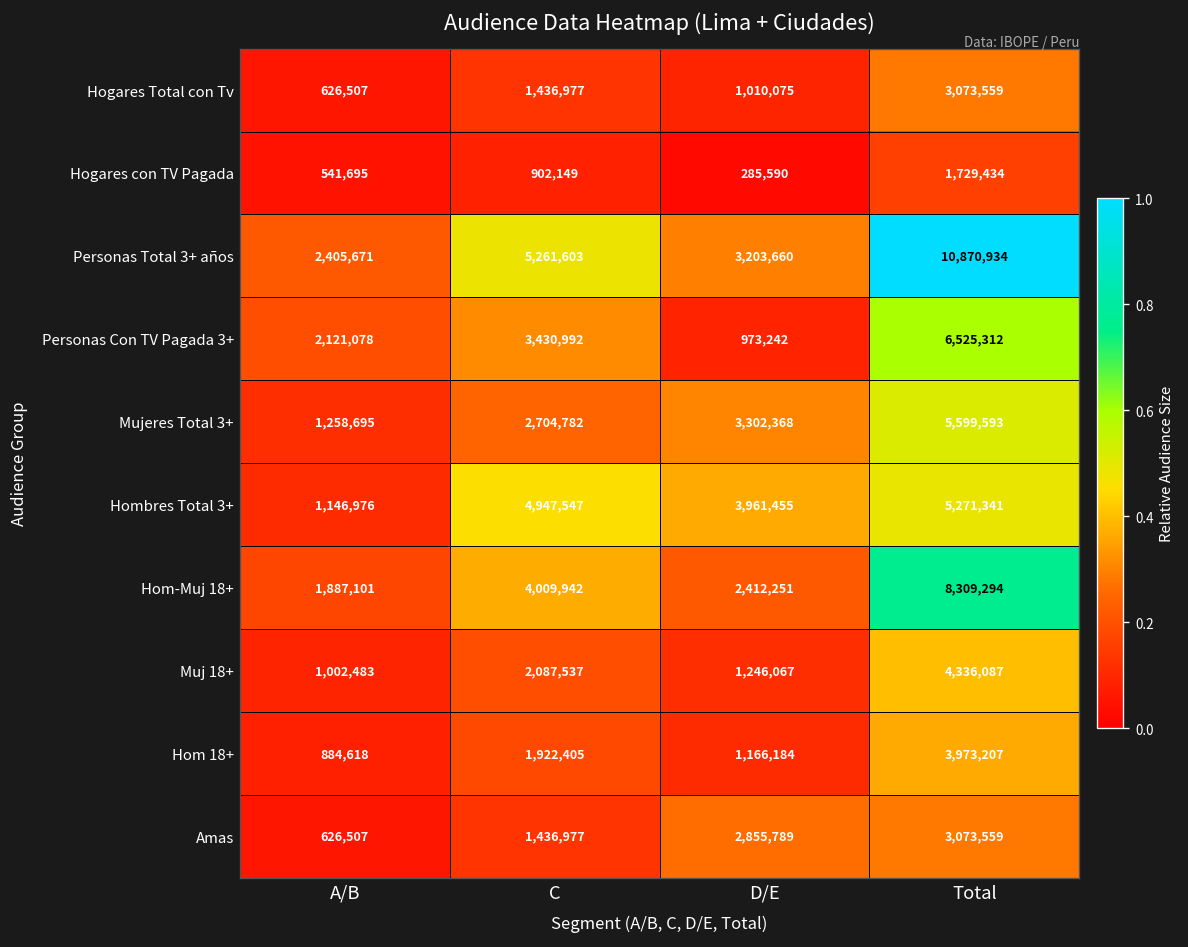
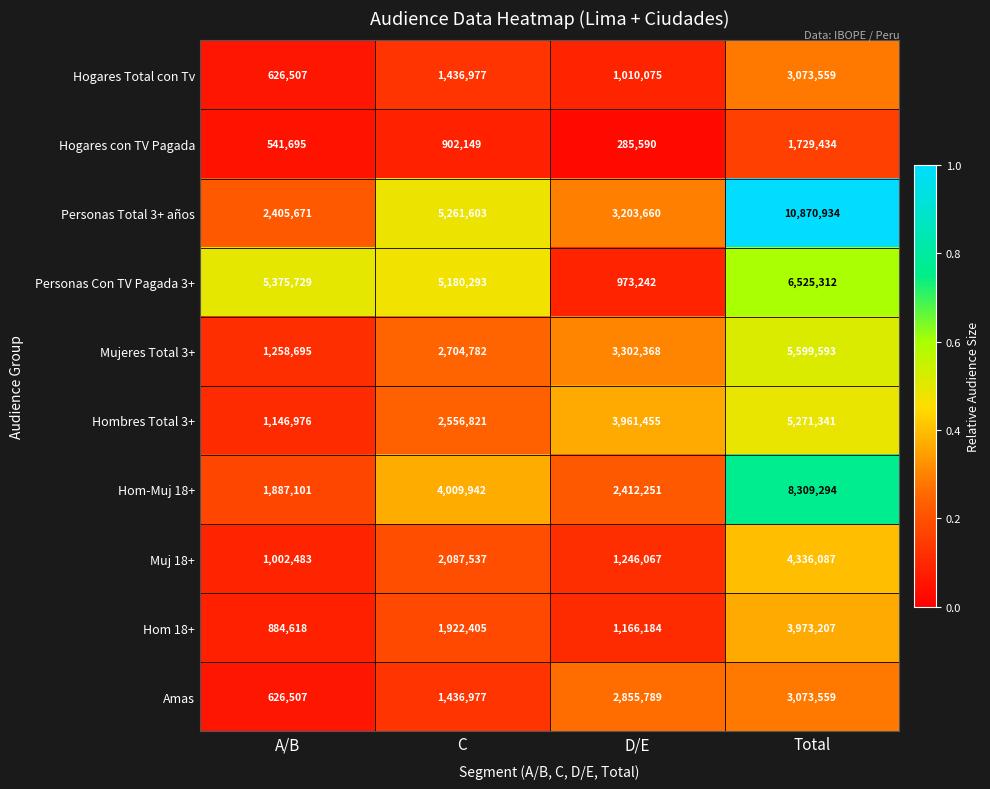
Personas Con TV Pagada 3+, A/B: 2,121,078 -> 5,375,729
Personas Con TV Pagada 3+, C: 3,430,992 -> 5,180,293
Hombres Total 3+, C: 4,947,547 -> 2,556,821
